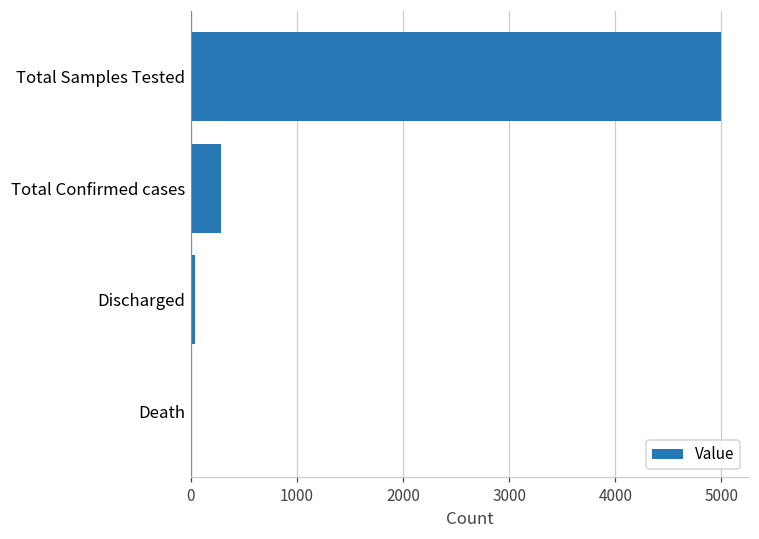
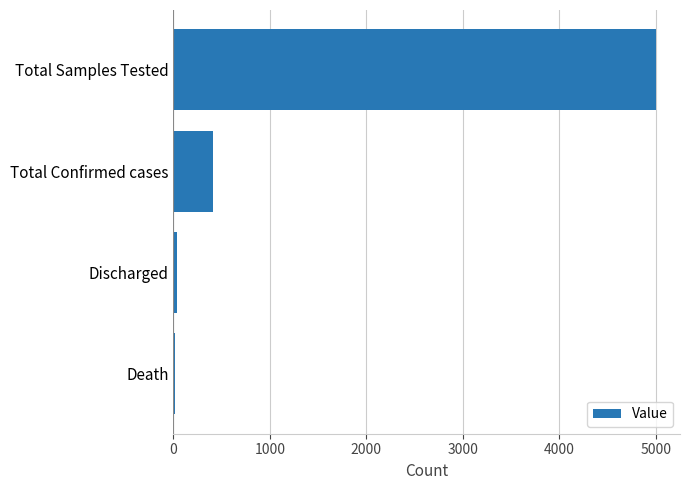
Total Confirmed cases: 300 -> 400
